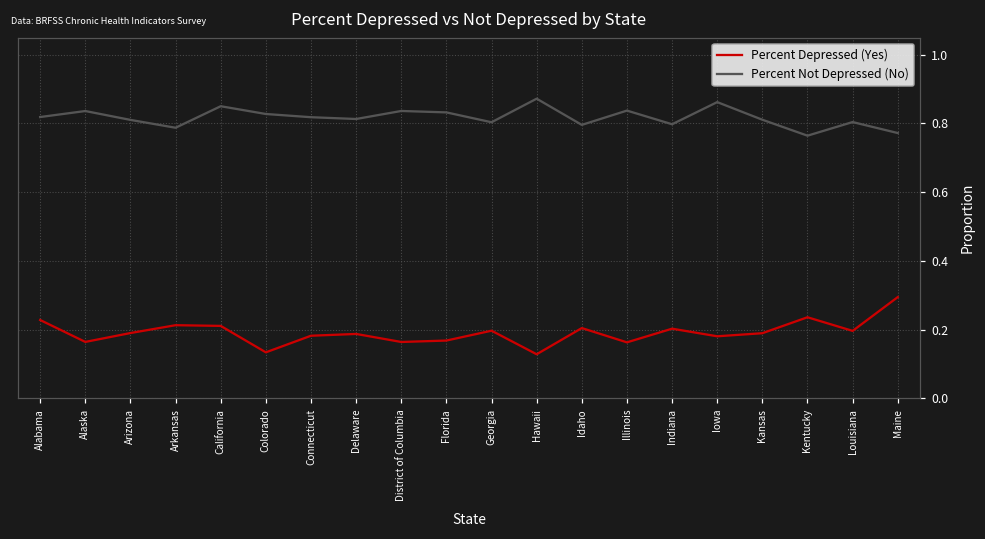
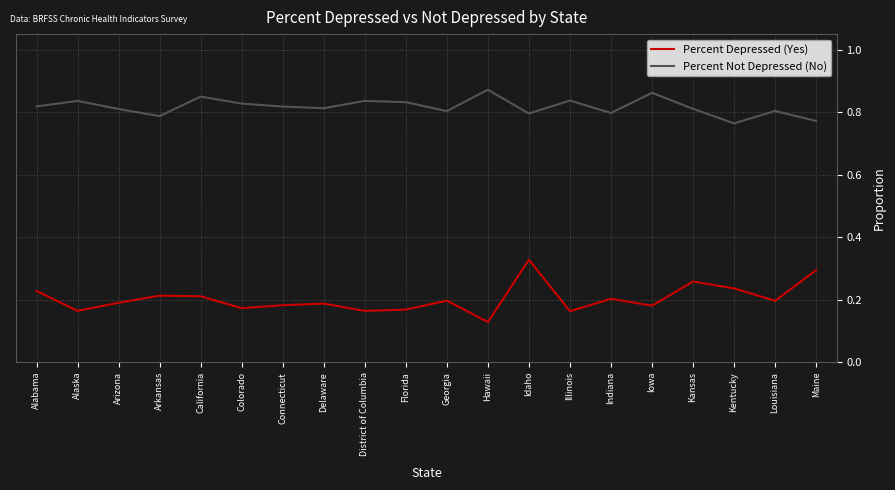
Percent Depressed (Yes), Colorado: 0.13 -> 0.17
Percent Depressed (Yes), Idaho: 0.20 -> 0.33
Percent Depressed (Yes), Kansas: 0.19 -> 0.26
